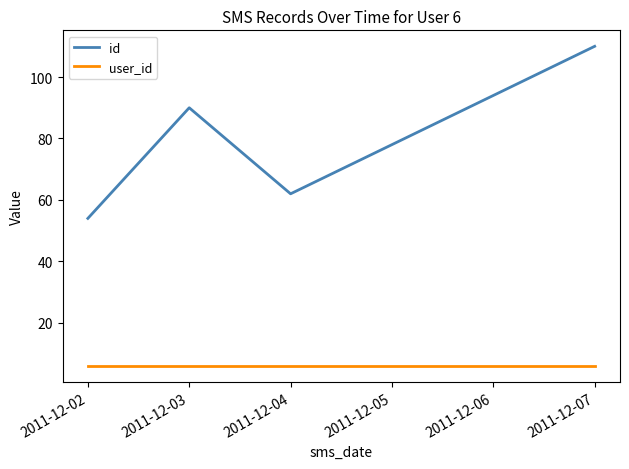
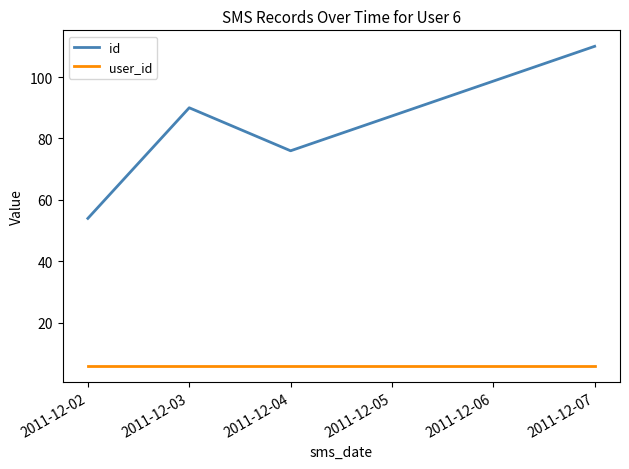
id, 2011-12-04: 62 -> 76
